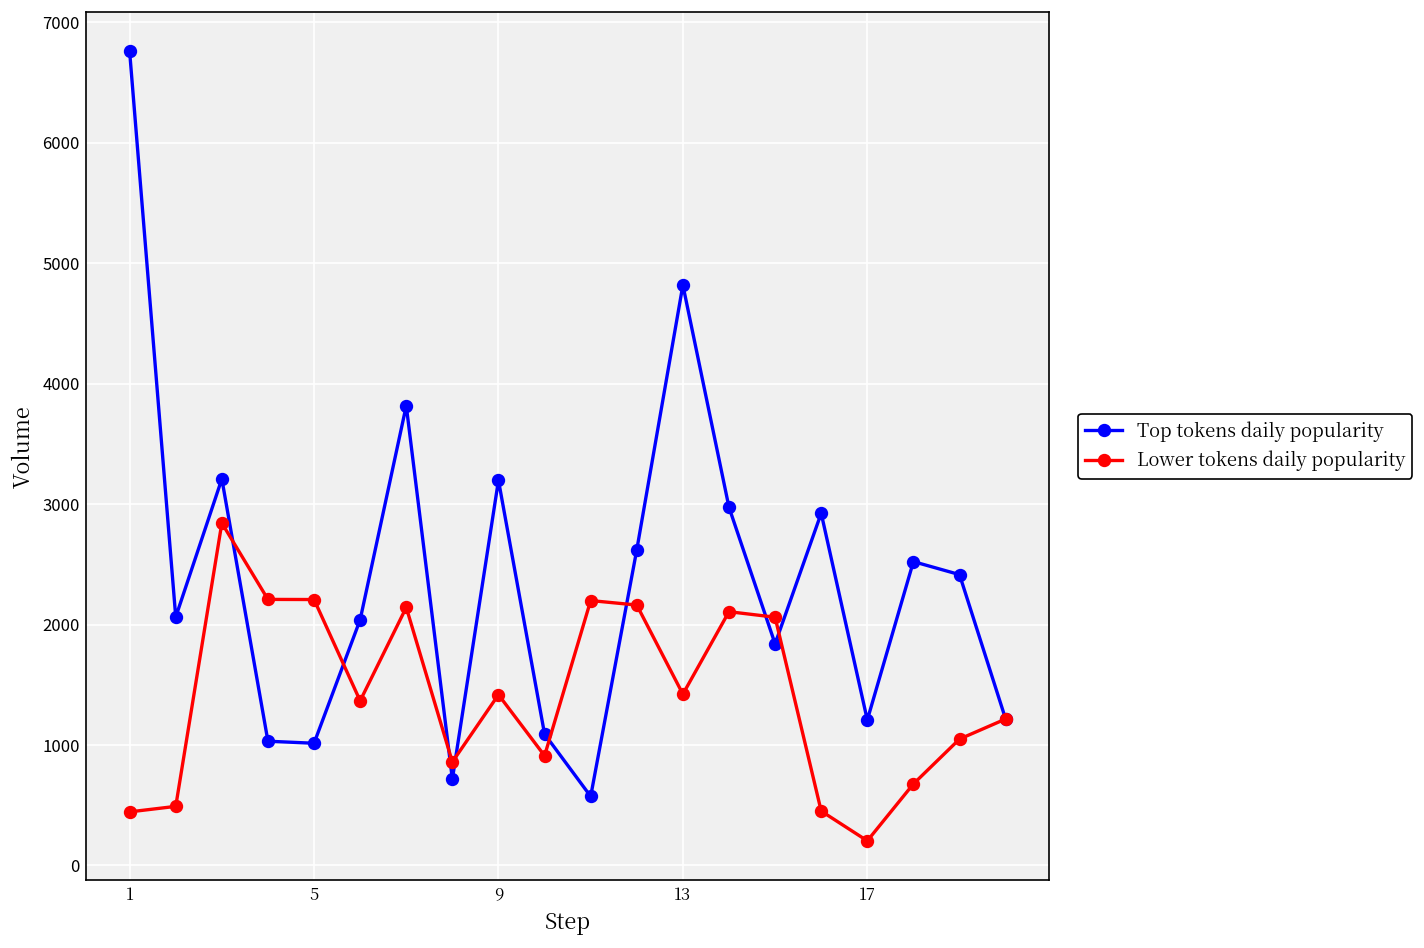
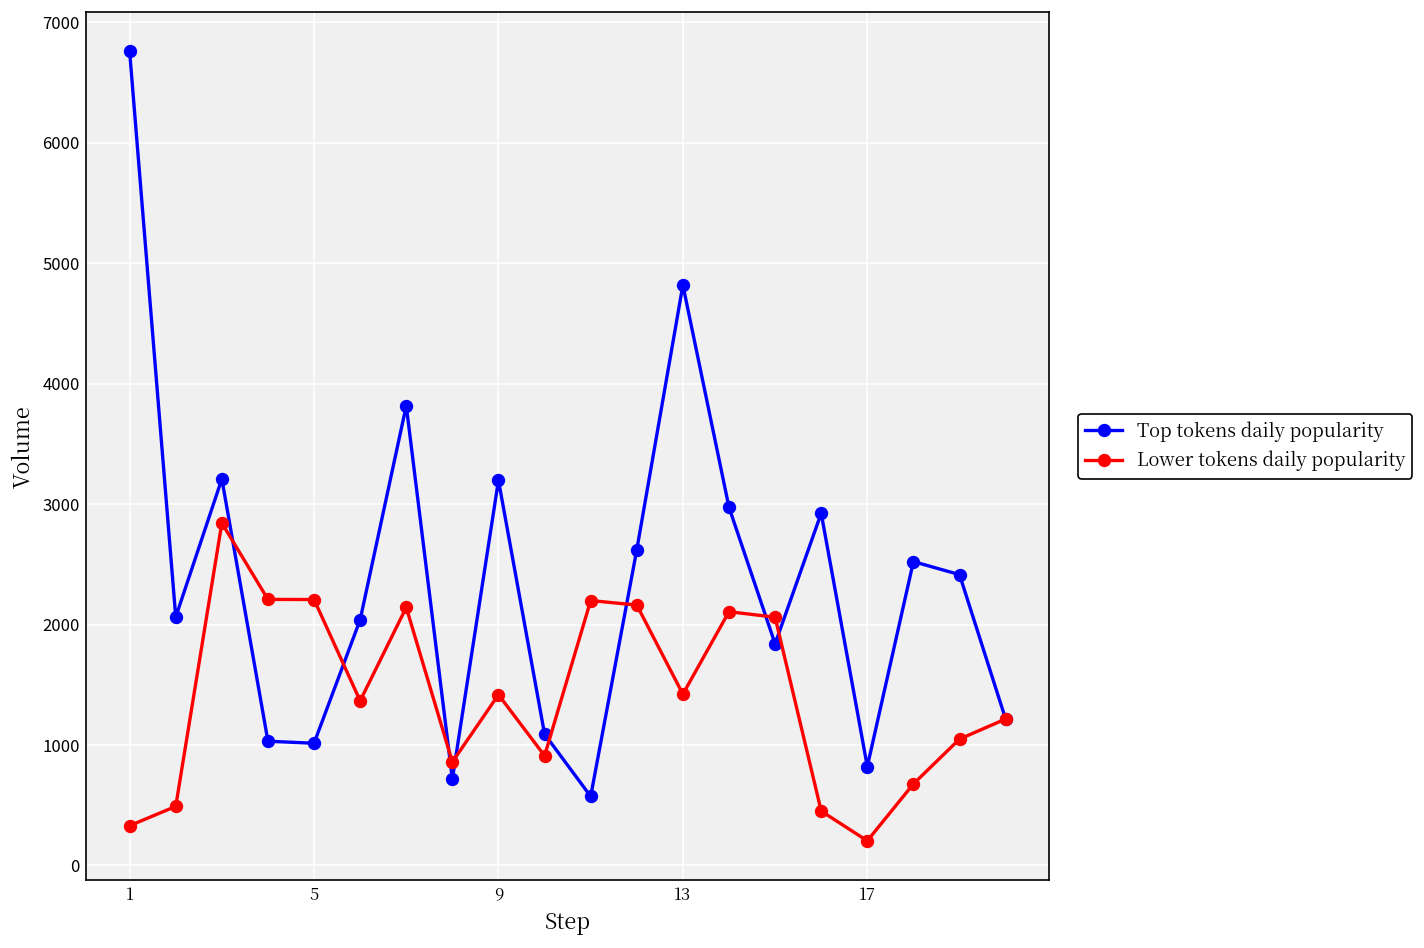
Lower tokens daily popularity, 1: 440 -> 330
Top tokens daily popularity, 17: 1210 -> 820
